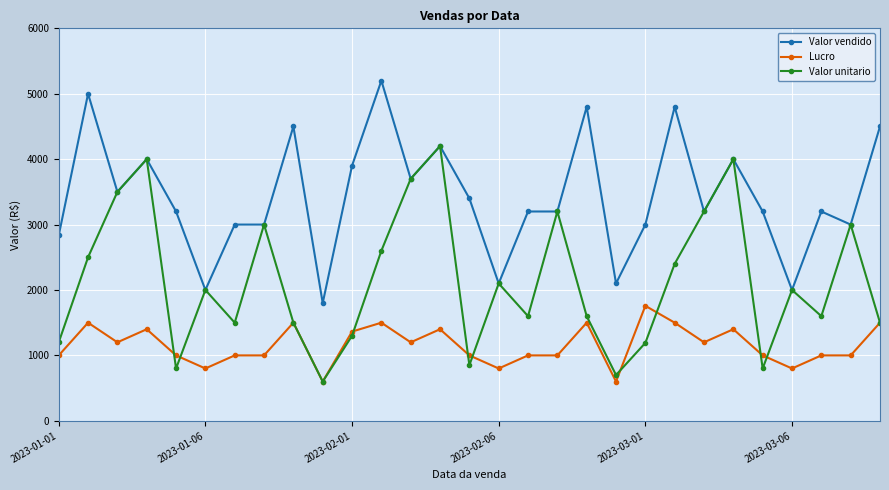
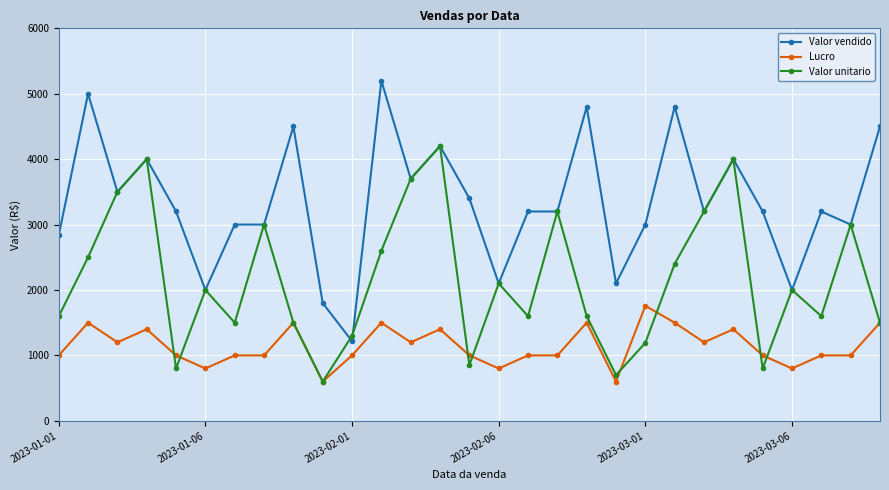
Valor unitario, 2023-01-01: 1200 -> 1600
Valor vendido, 2023-02-01: 3900 -> 1200
Lucro, 2023-02-01: 1400 -> 1000
